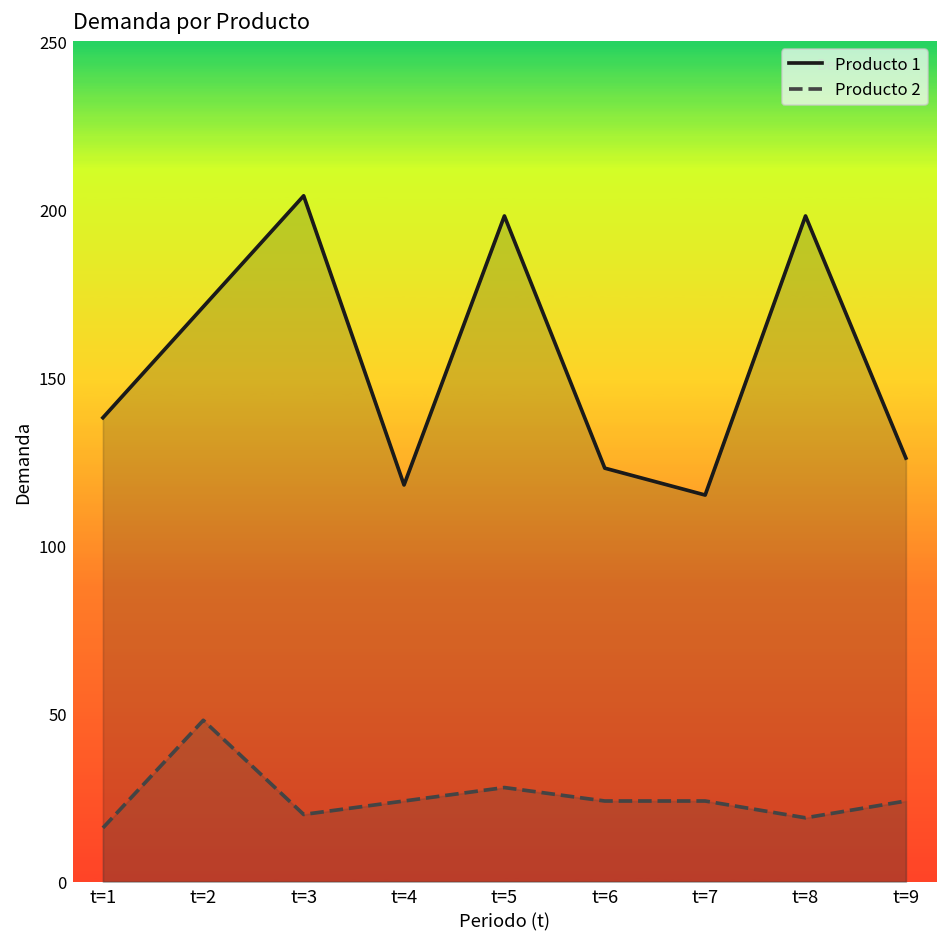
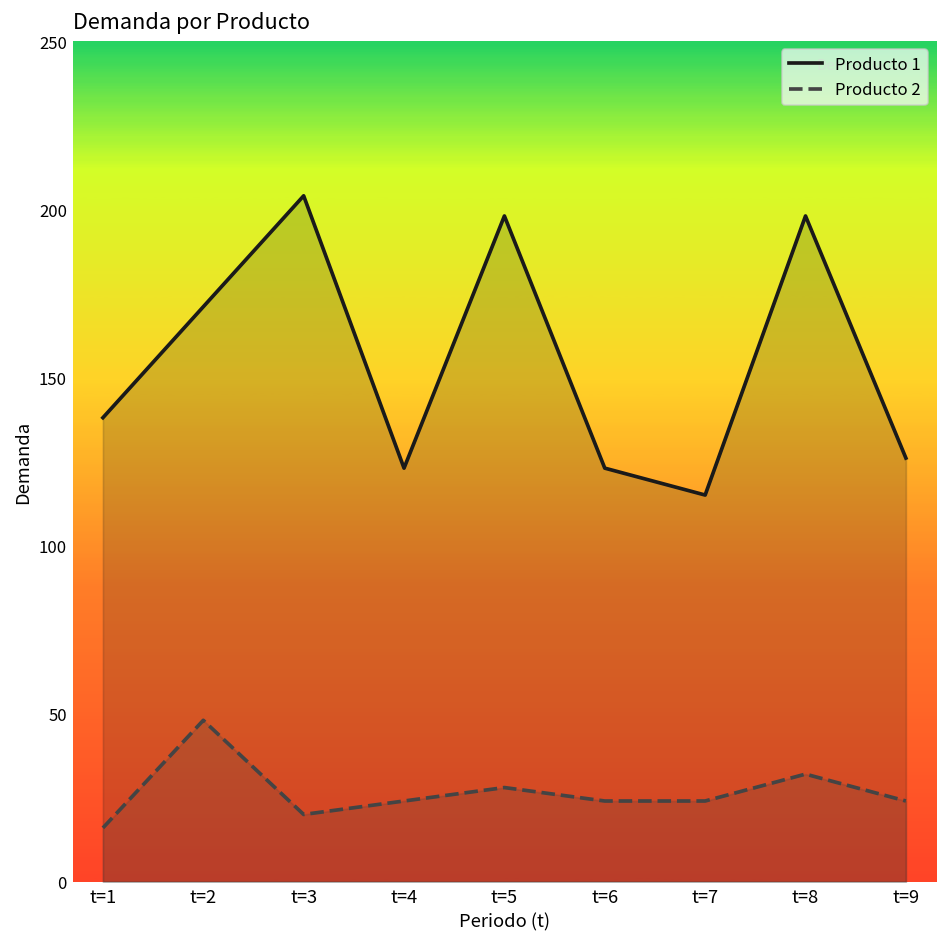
Producto 1, t=4: 118 -> 123
Producto 2, t=8: 19 -> 32
